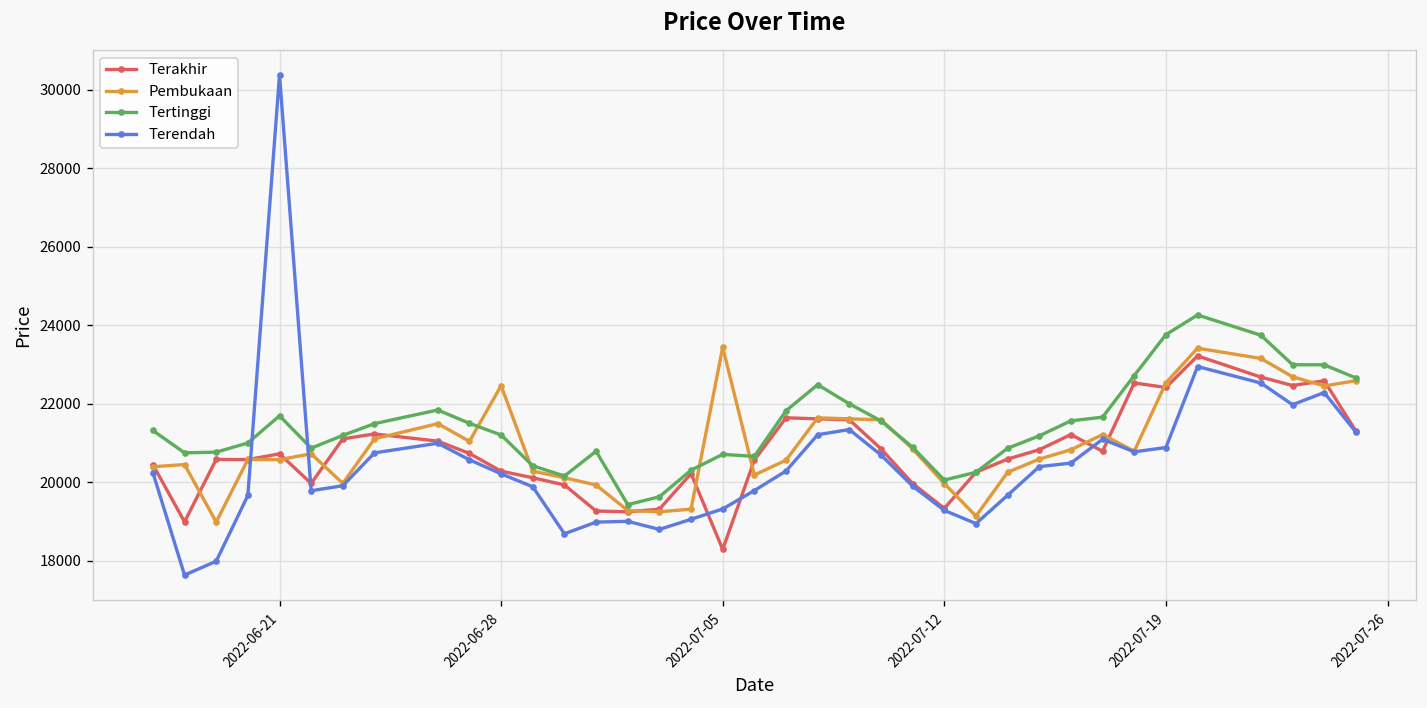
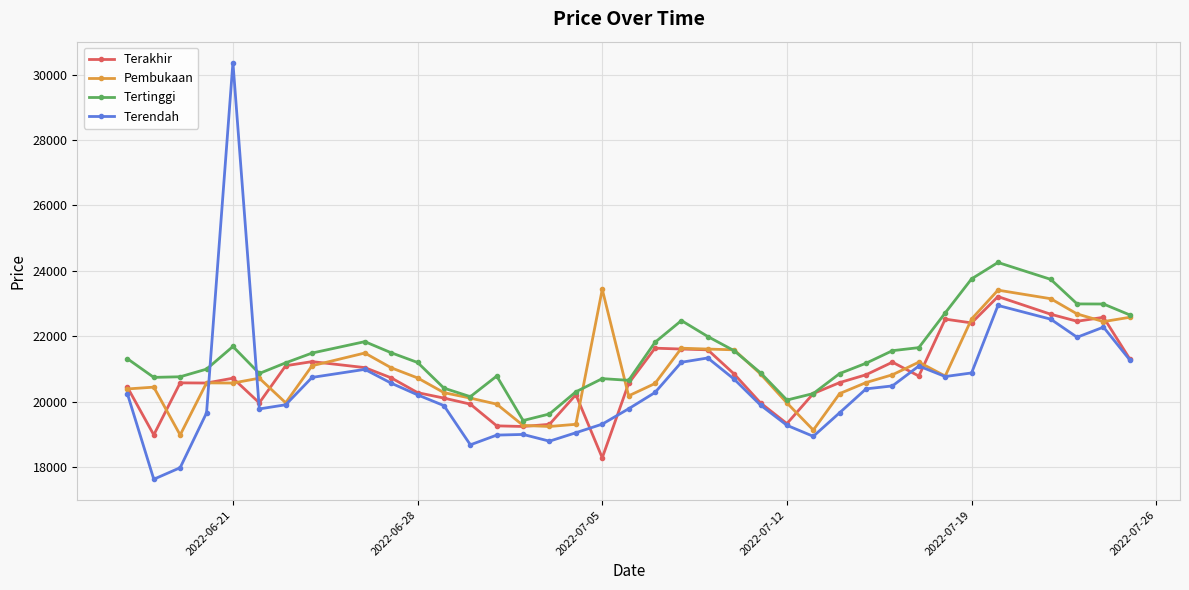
Pembukaan, 2022-06-28: 22500 -> 20700
